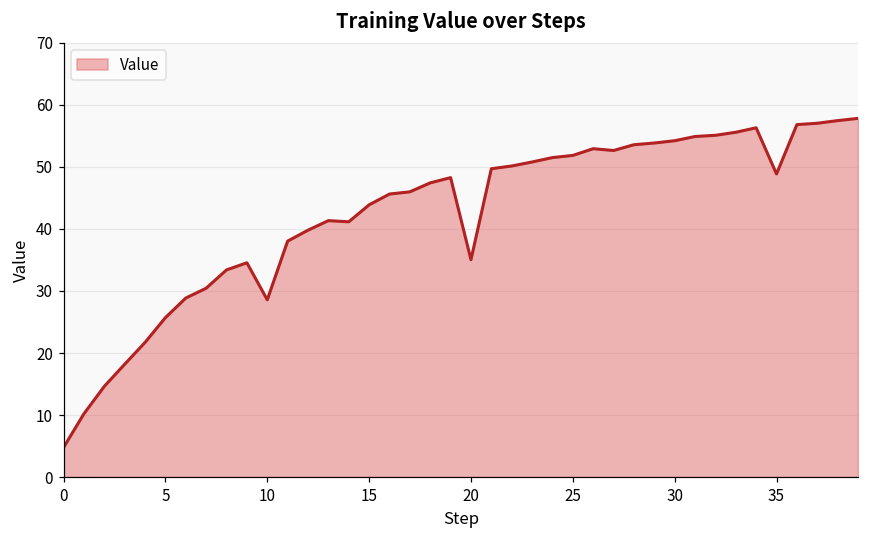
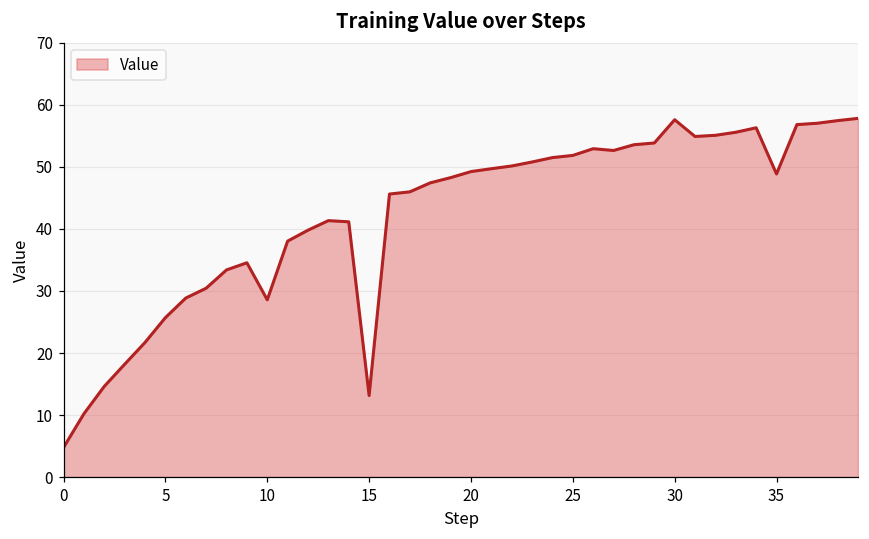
15: 44 -> 13
20: 35 -> 49
30: 54 -> 58
